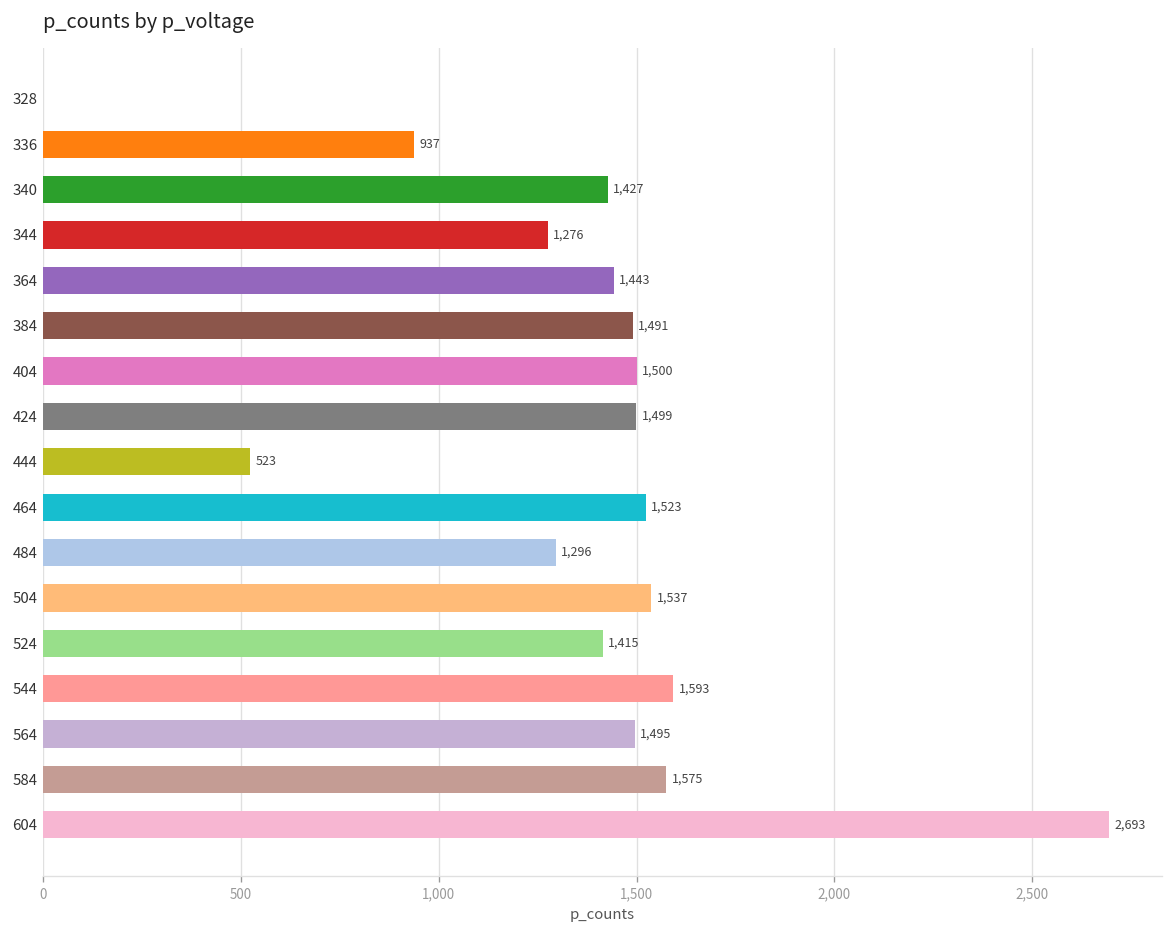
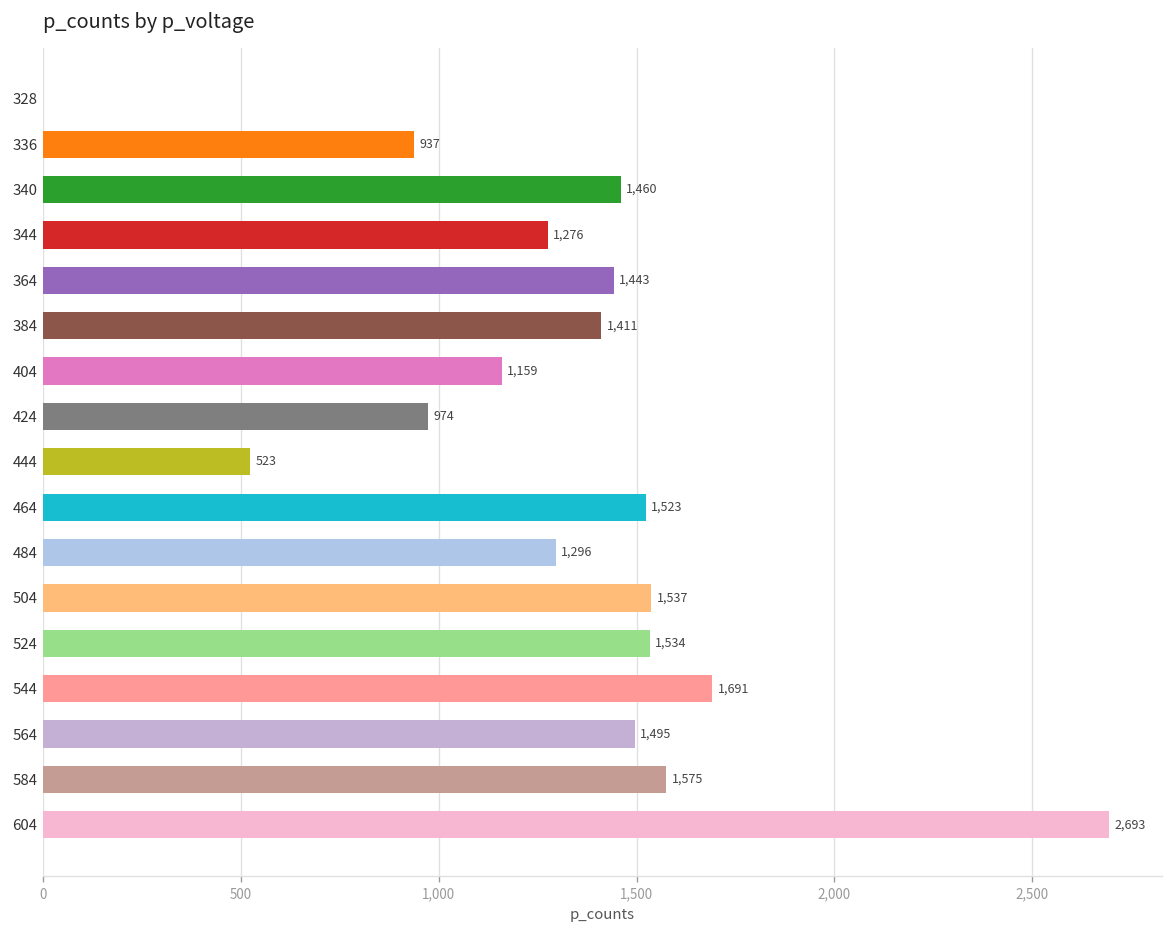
340: 1,427 -> 1,460
384: 1,491 -> 1,411
404: 1,500 -> 1,159
424: 1,499 -> 974
524: 1,415 -> 1,534
544: 1,593 -> 1,691
